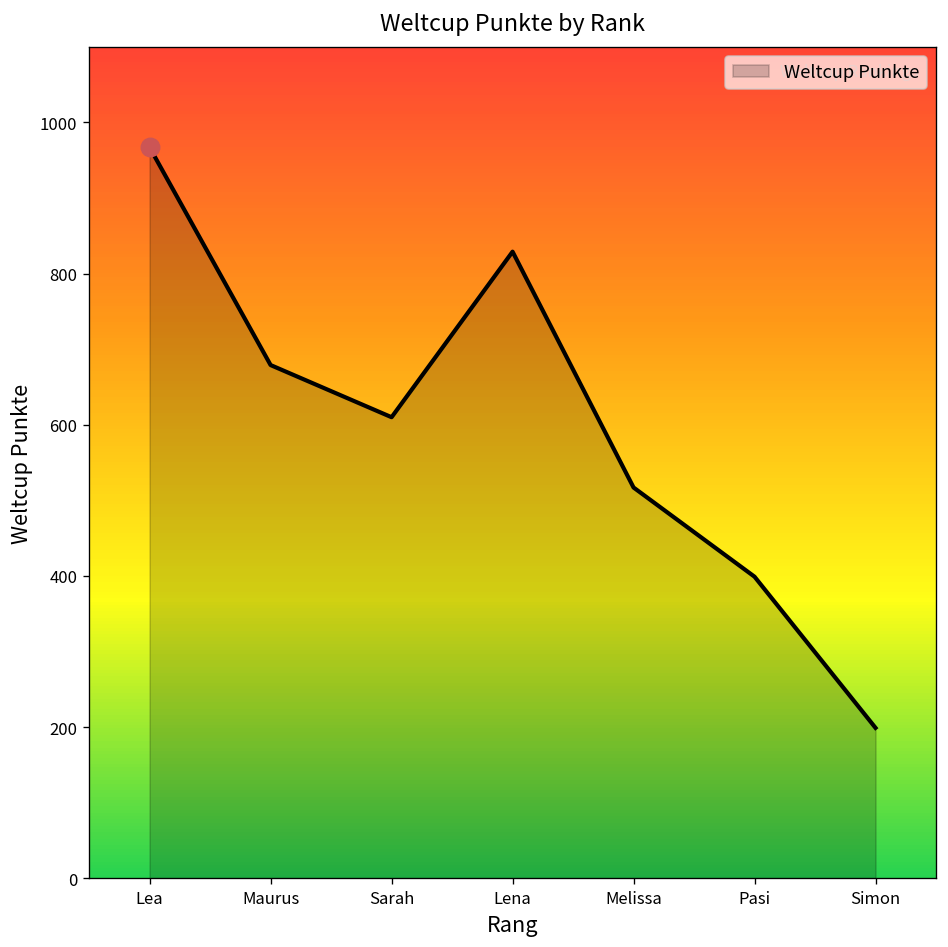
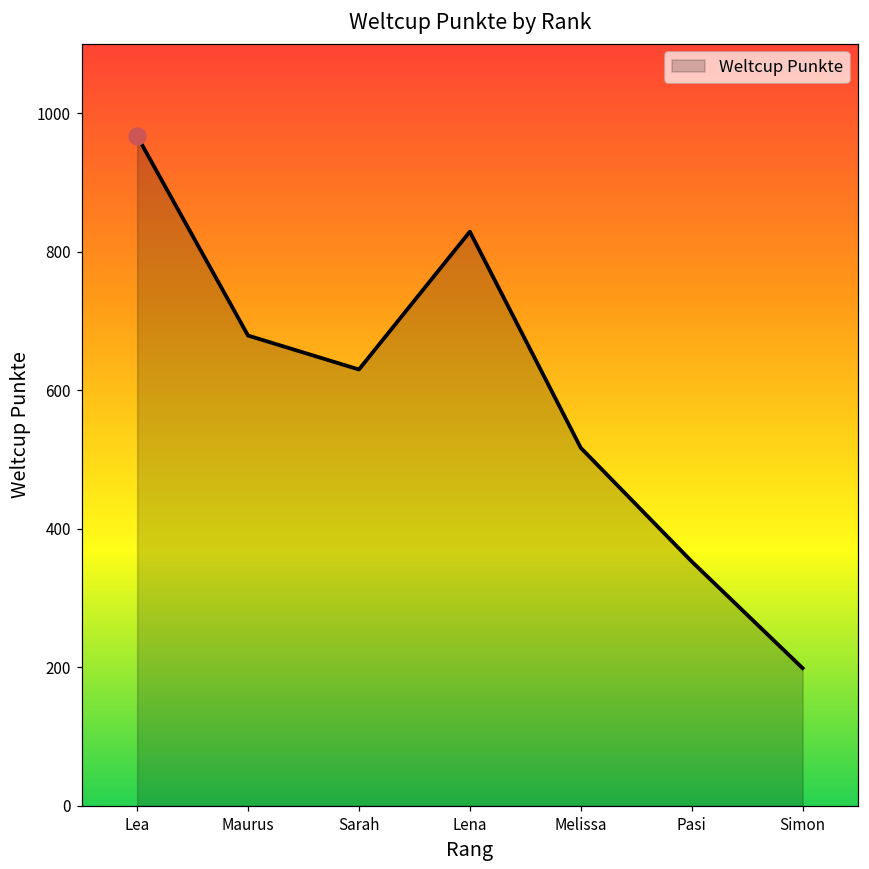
Weltcup Punkte, Sarah: 610 -> 630
Weltcup Punkte, Pasi: 400 -> 350
